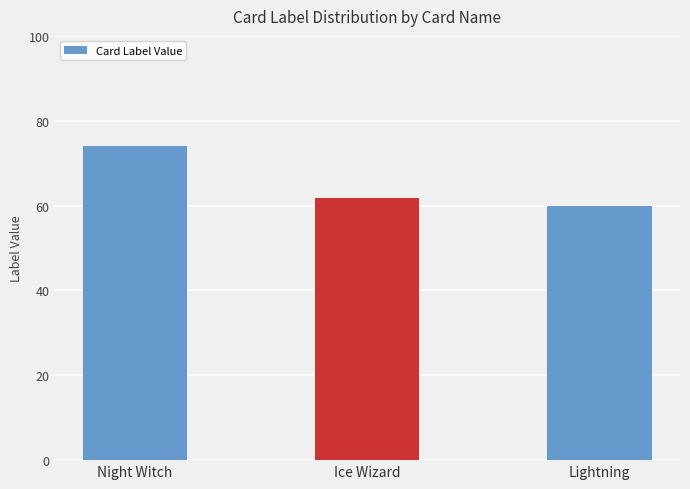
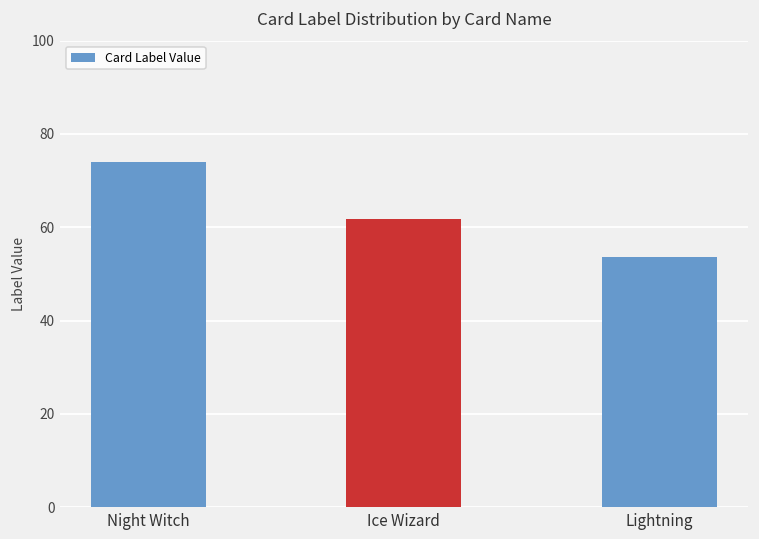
Lightning: 60 -> 54
